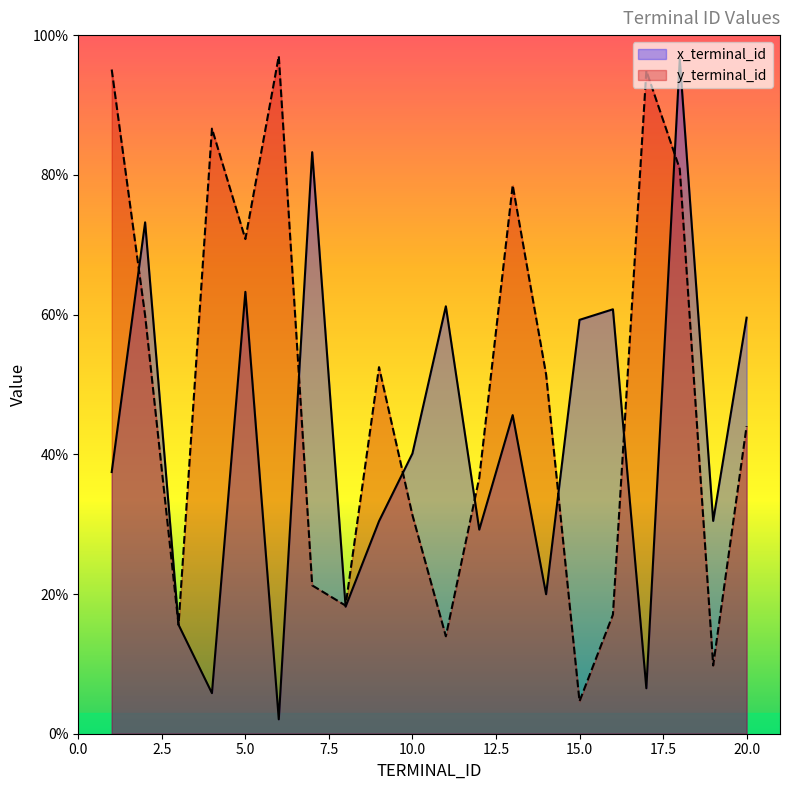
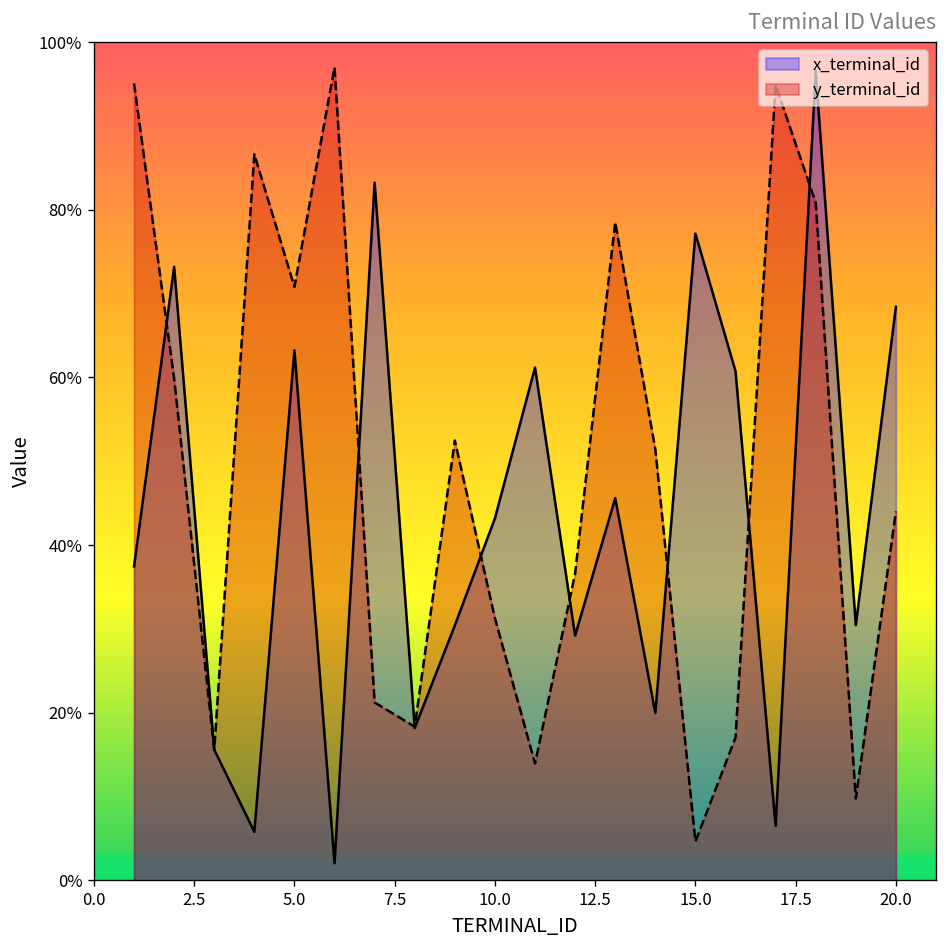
x_terminal_id, 10.0: 40% -> 43%
x_terminal_id, 15.0: 59% -> 77%
x_terminal_id, 20.0: 60% -> 68%
